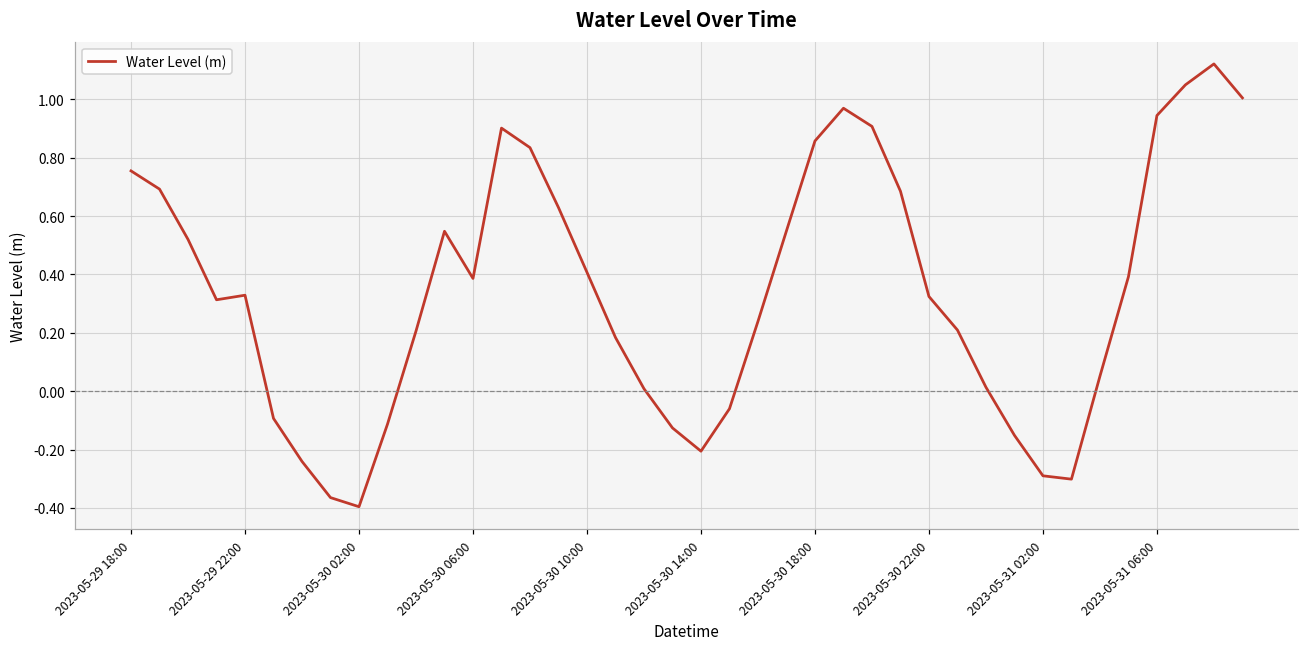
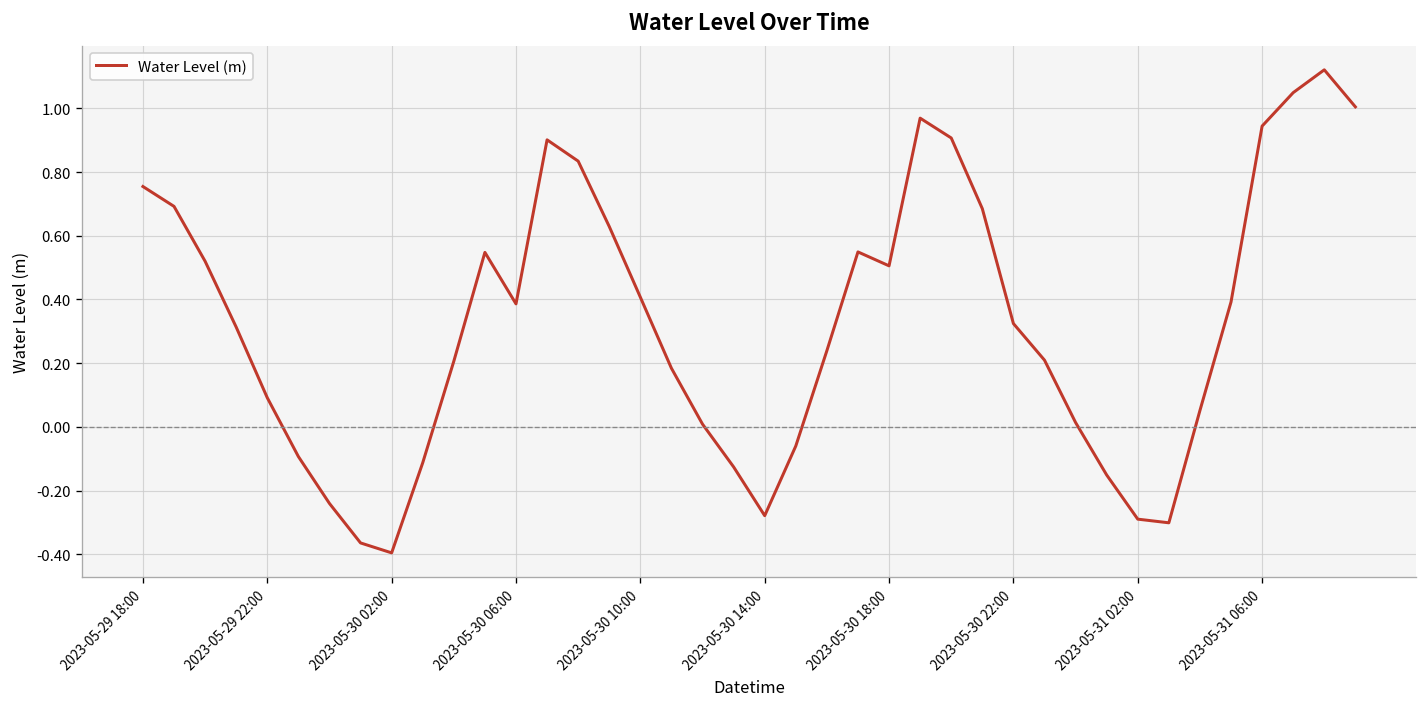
2023-05-29 22:00: 0.33 -> 0.09
2023-05-30 14:00: -0.21 -> -0.28
2023-05-30 18:00: 0.86 -> 0.51
